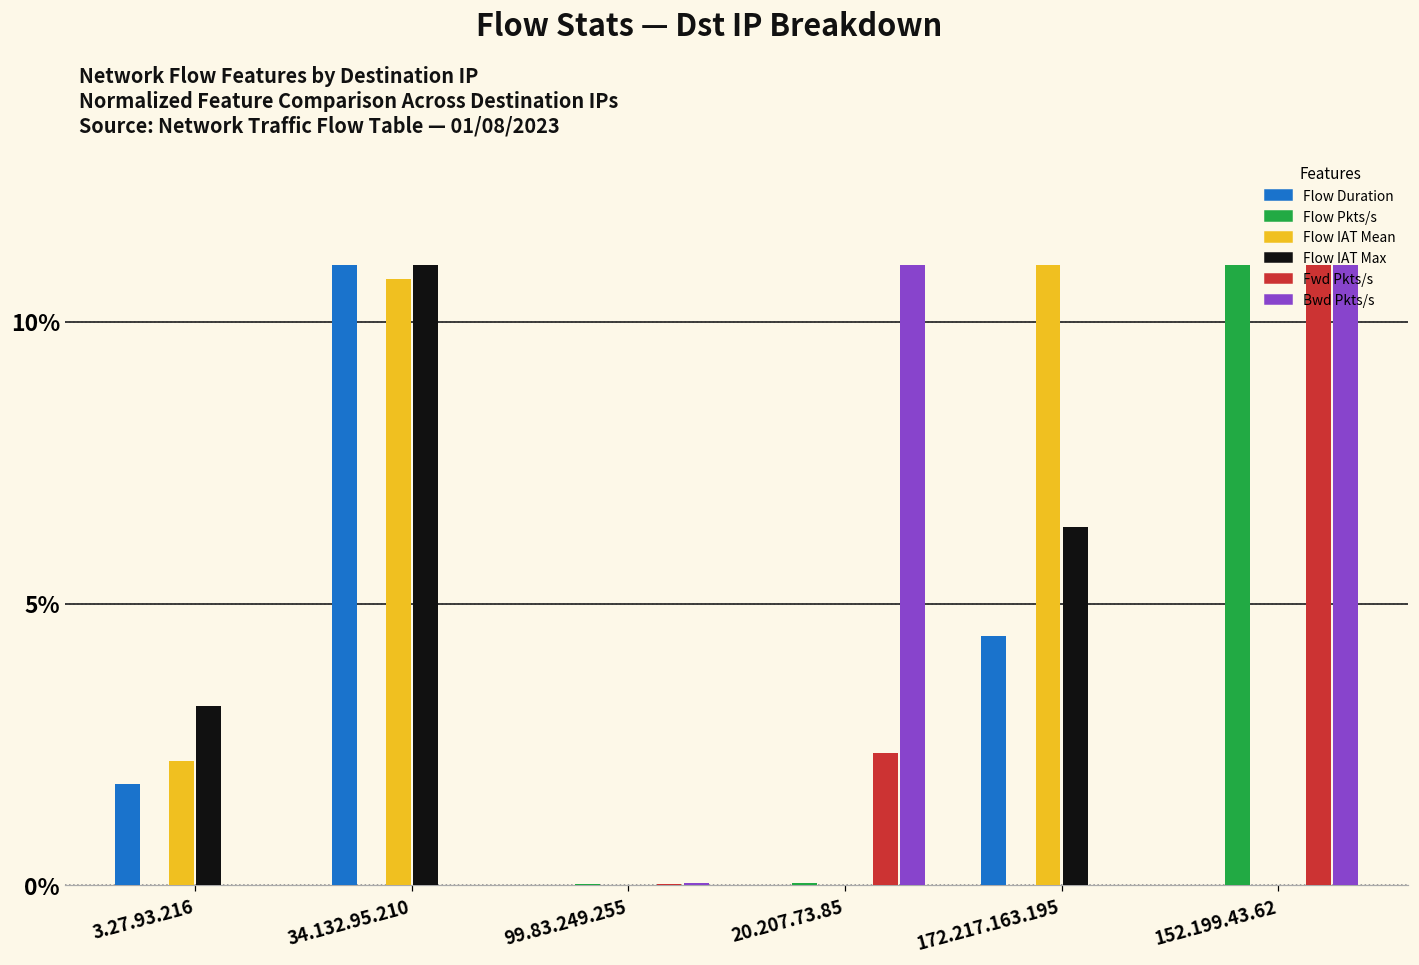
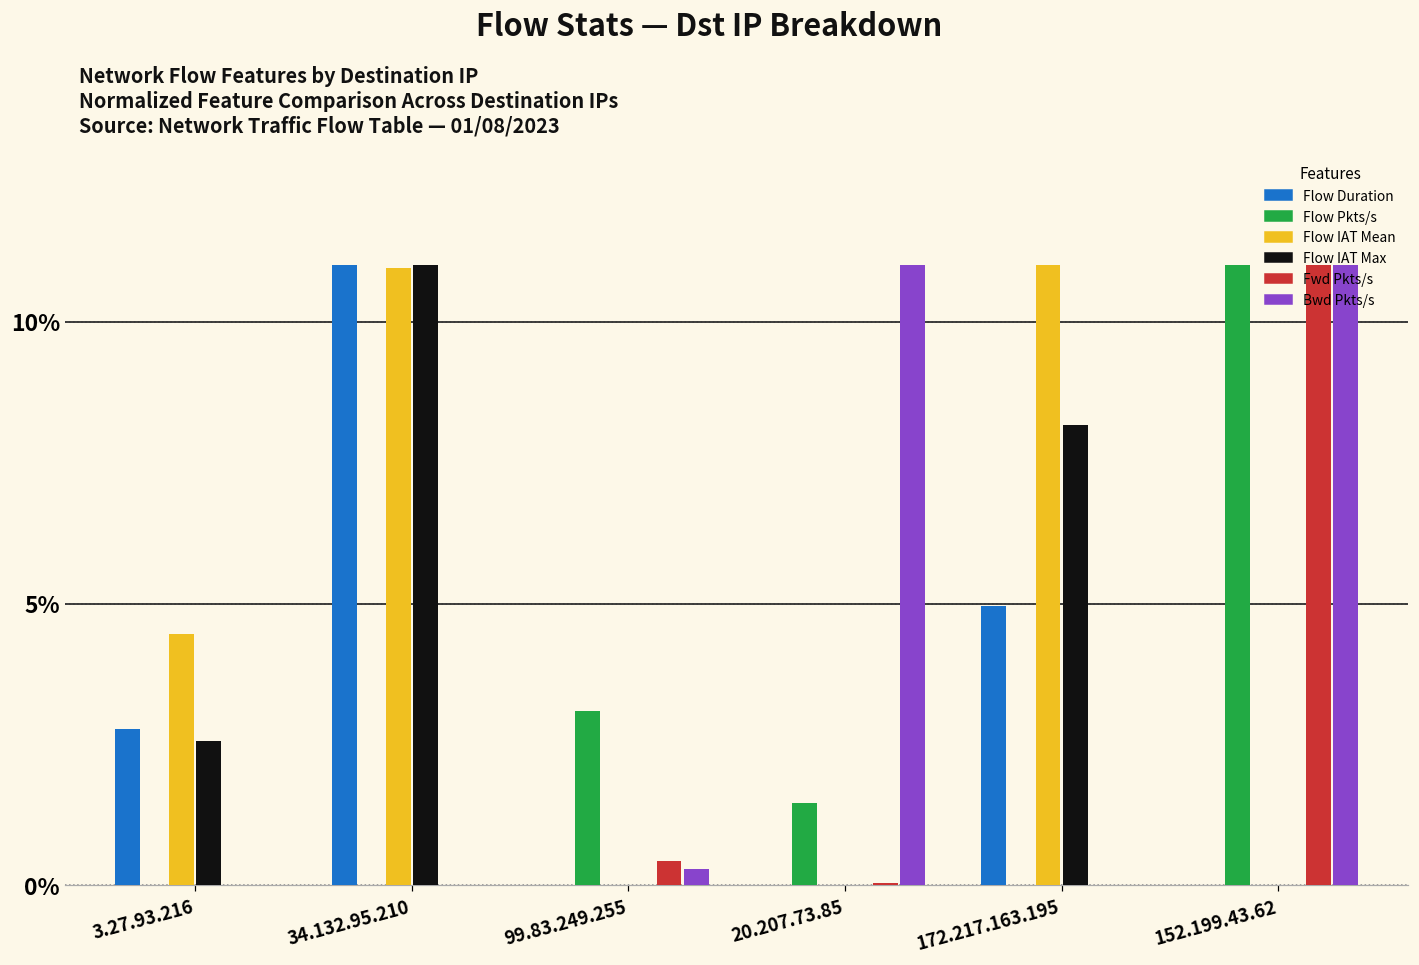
Flow Duration, 3.27.93.216: 1.8% -> 2.8%
Flow IAT Mean, 3.27.93.216: 2.2% -> 4.5%
Flow IAT Max, 3.27.93.216: 3.2% -> 2.6%
Flow IAT Mean, 34.132.95.210: 10.7% -> 11.0%
Flow Pkts/s, 99.83.249.255: 0.0% -> 3.1%
Fwd Pkts/s, 99.83.249.255: 0.0% -> 0.4%
Bwd Pkts/s, 99.83.249.255: 0.0% -> 0.3%
Flow Pkts/s, 20.207.73.85: 0.1% -> 1.5%
Fwd Pkts/s, 20.207.73.85: 2.3% -> 0.0%
Flow Duration, 172.217.163.195: 4.4% -> 5.0%
Flow IAT Max, 172.217.163.195: 6.4% -> 8.2%
